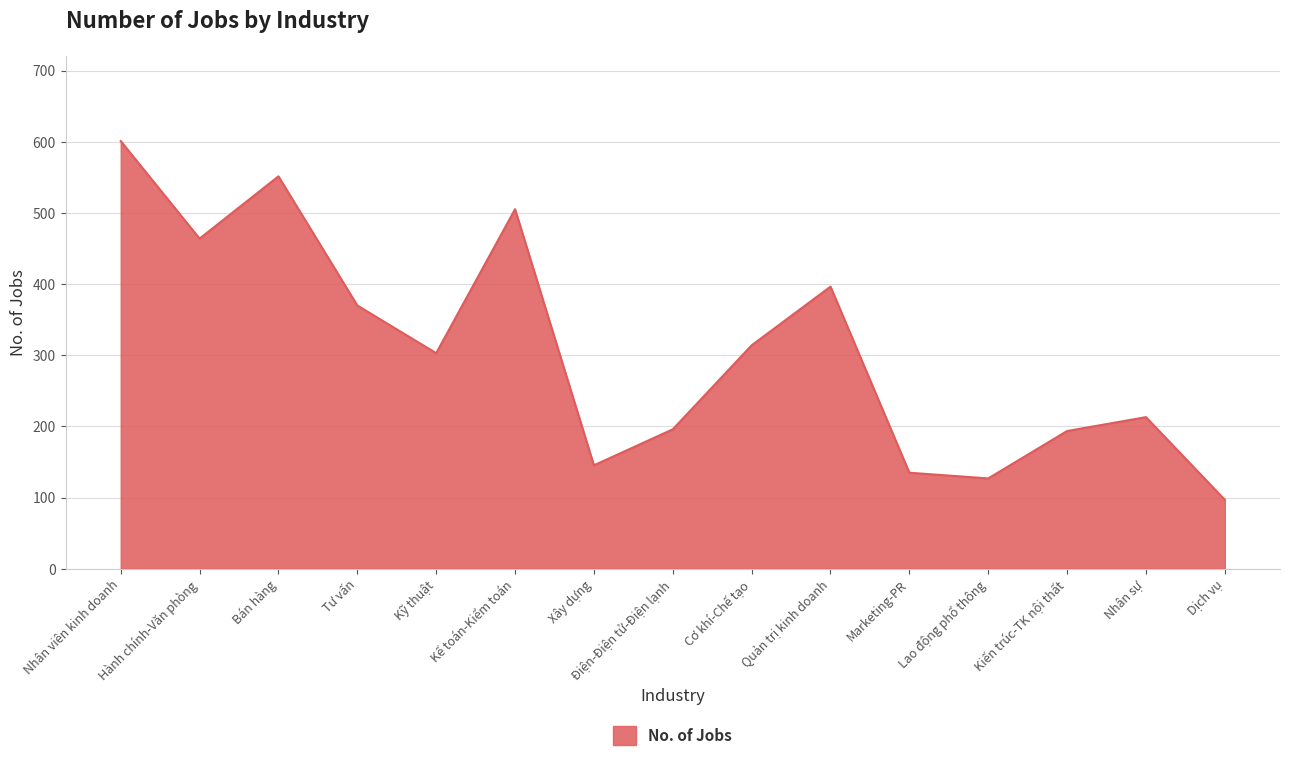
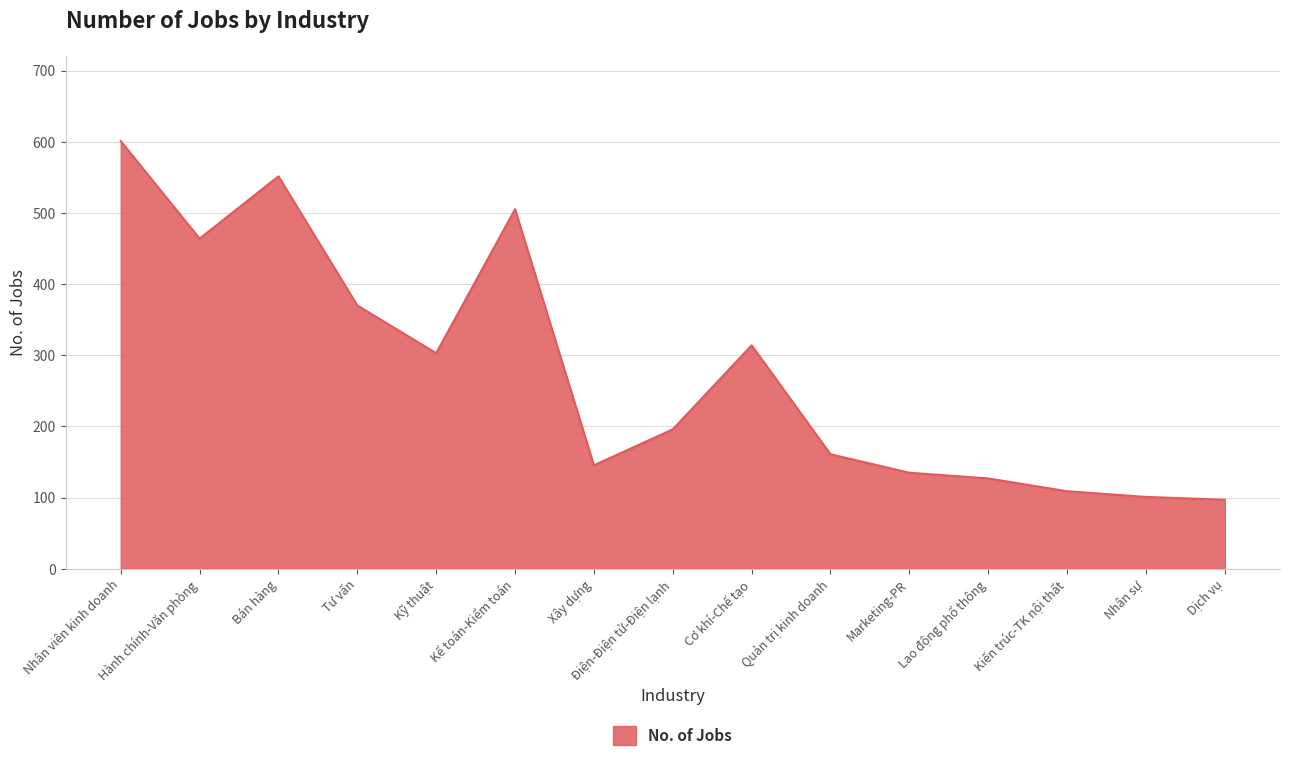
Quản trị kinh doanh: 400 -> 160
Kiến trúc-TK nội thất: 190 -> 110
Nhân sự: 210 -> 100
